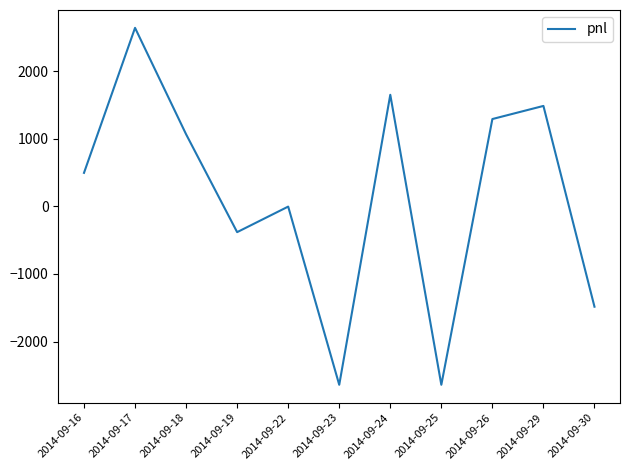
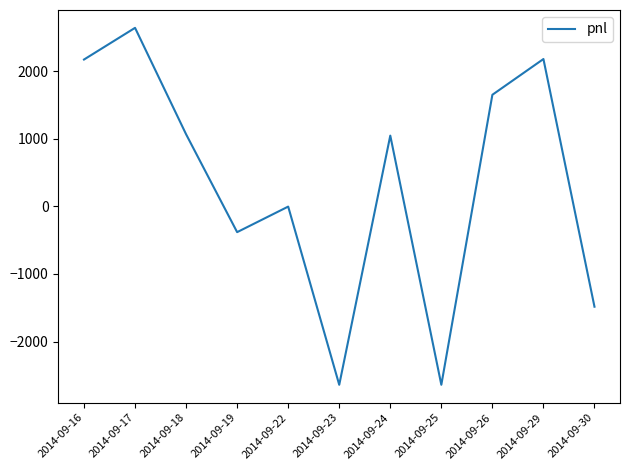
2014-09-16: 500 -> 2200
2014-09-24: 1700 -> 1000
2014-09-26: 1300 -> 1700
2014-09-29: 1500 -> 2200
